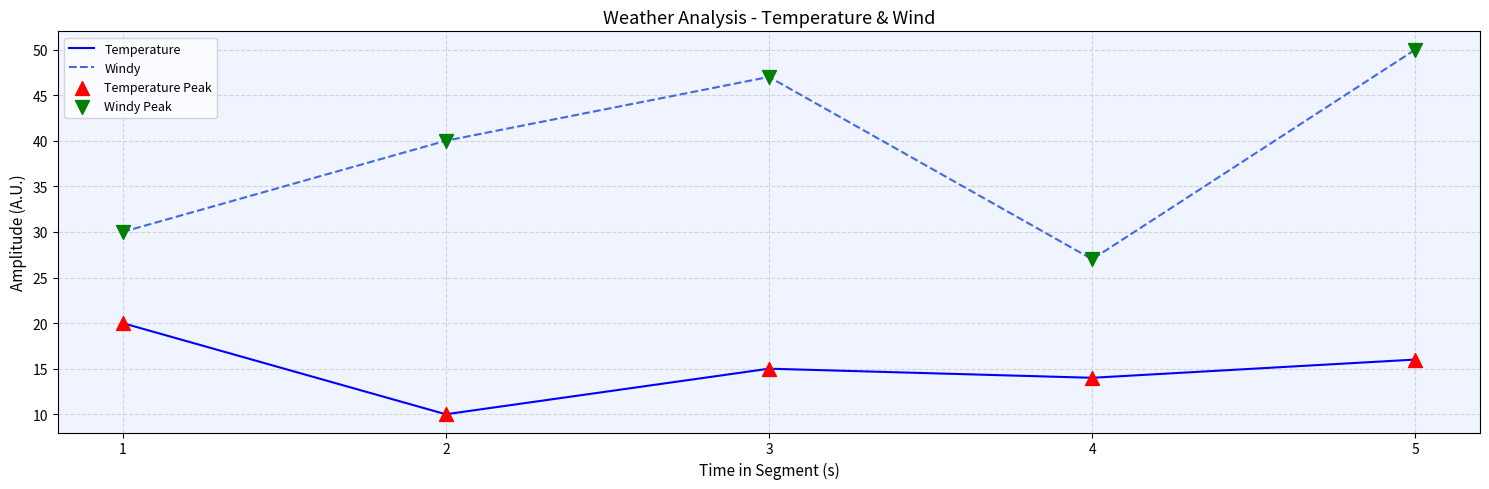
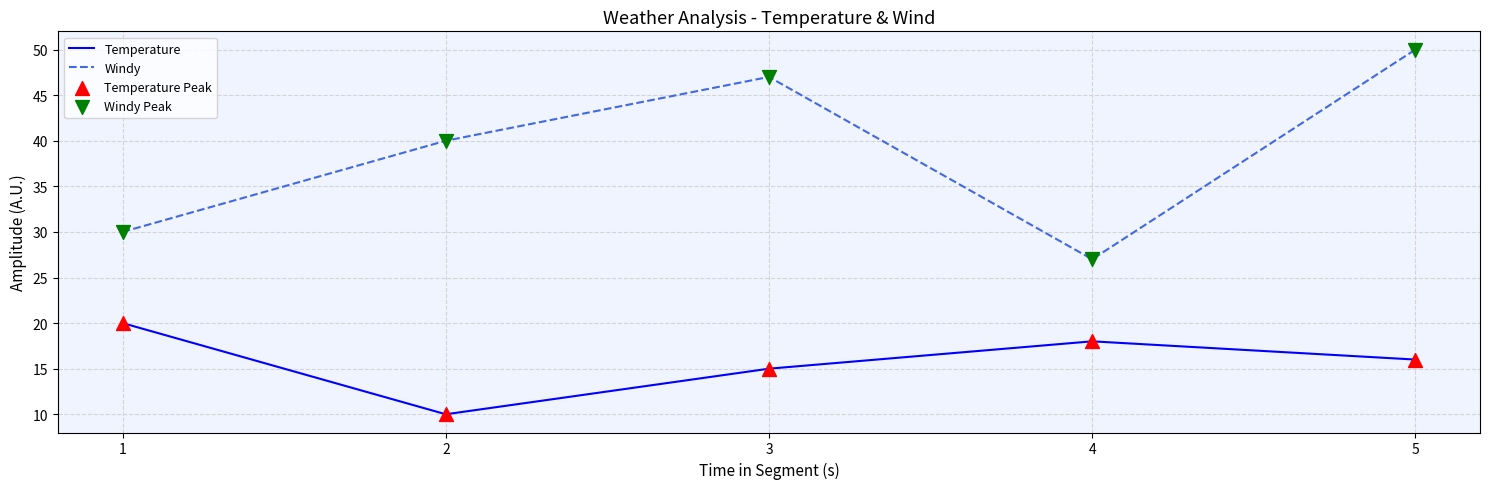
Temperature, 4: 14 -> 18
